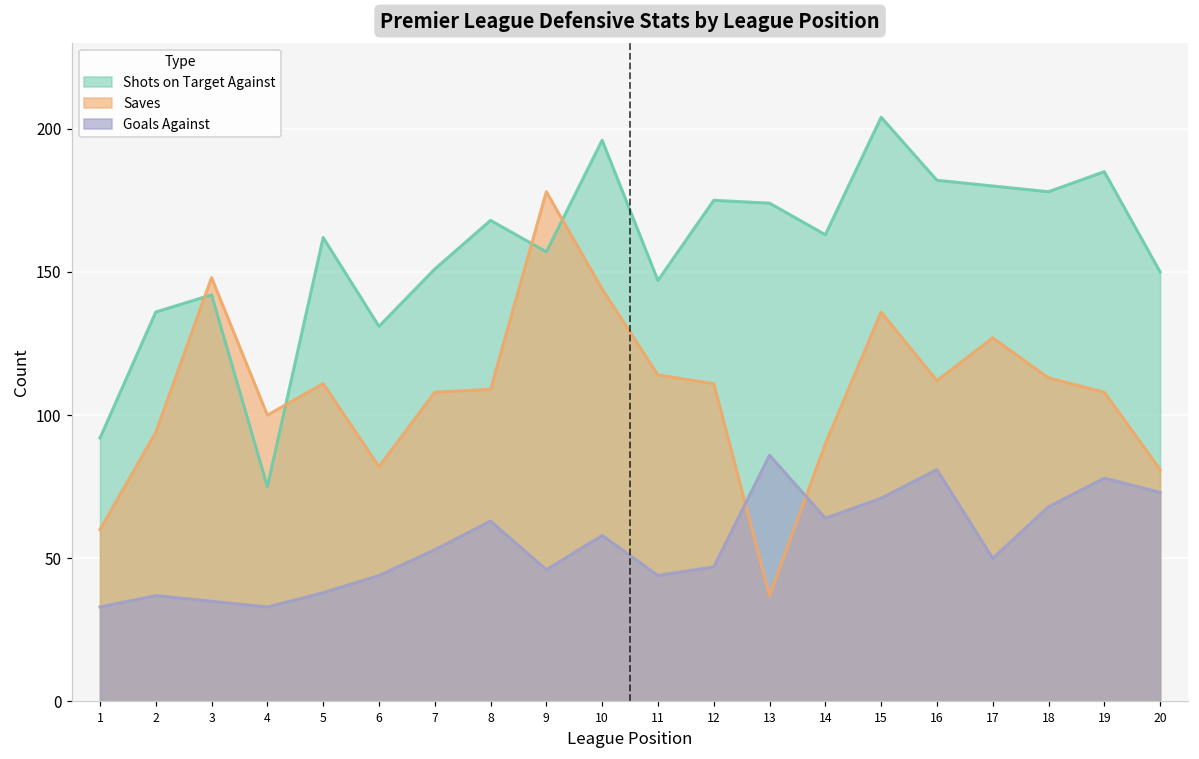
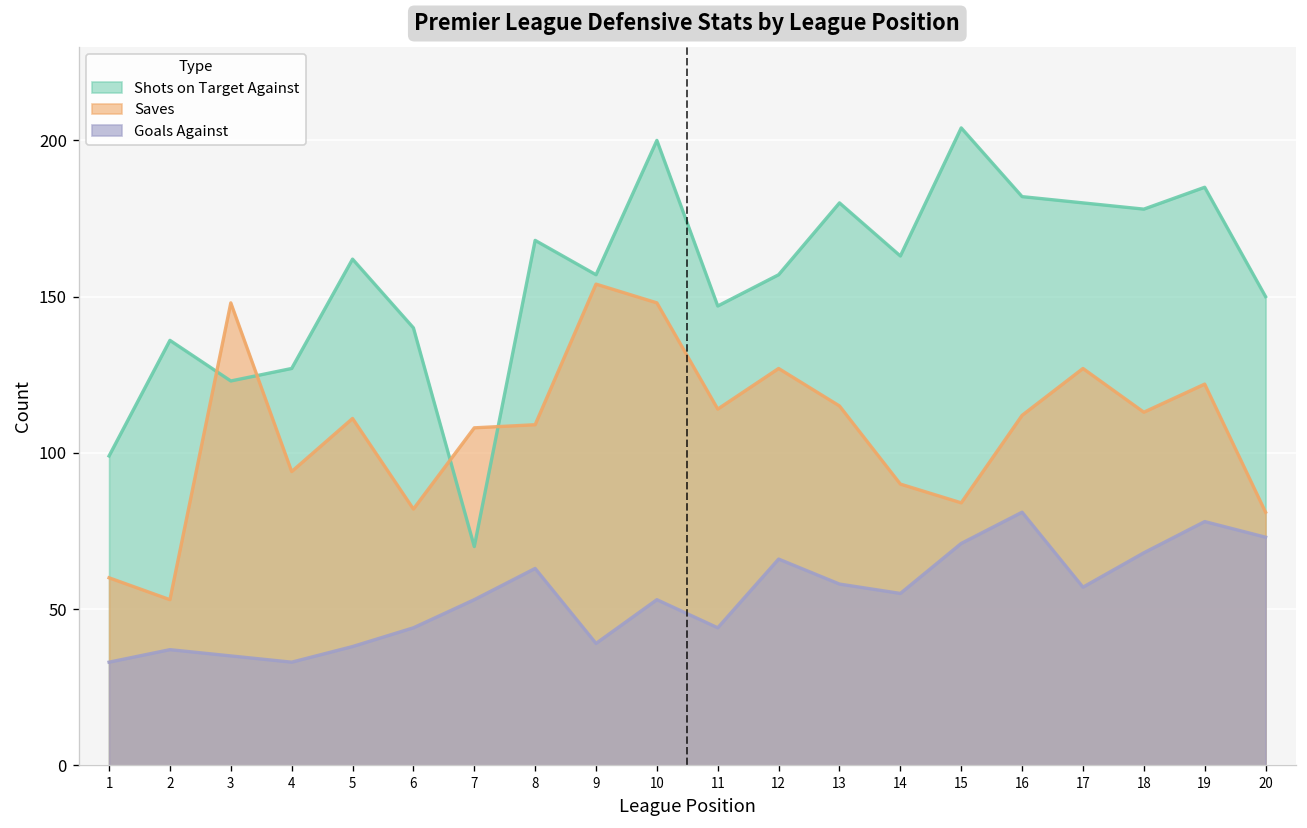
Shots on Target Against, 1: 92 -> 99
Saves, 2: 94 -> 53
Shots on Target Against, 3: 142 -> 123
Shots on Target Against, 4: 75 -> 127
Saves, 4: 100 -> 94
Shots on Target Against, 6: 131 -> 140
Shots on Target Against, 7: 151 -> 70
Saves, 9: 178 -> 154
Goals Against, 9: 46 -> 39
Shots on Target Against, 10: 196 -> 200
Saves, 10: 144 -> 148
Goals Against, 10: 58 -> 53
Shots on Target Against, 12: 175 -> 157
Saves, 12: 111 -> 127
Goals Against, 12: 47 -> 66
Shots on Target Against, 13: 174 -> 180
Saves, 13: 37 -> 115
Goals Against, 13: 86 -> 58
Goals Against, 14: 64 -> 55
Saves, 15: 136 -> 84
Goals Against, 17: 50 -> 57
Saves, 19: 108 -> 122
